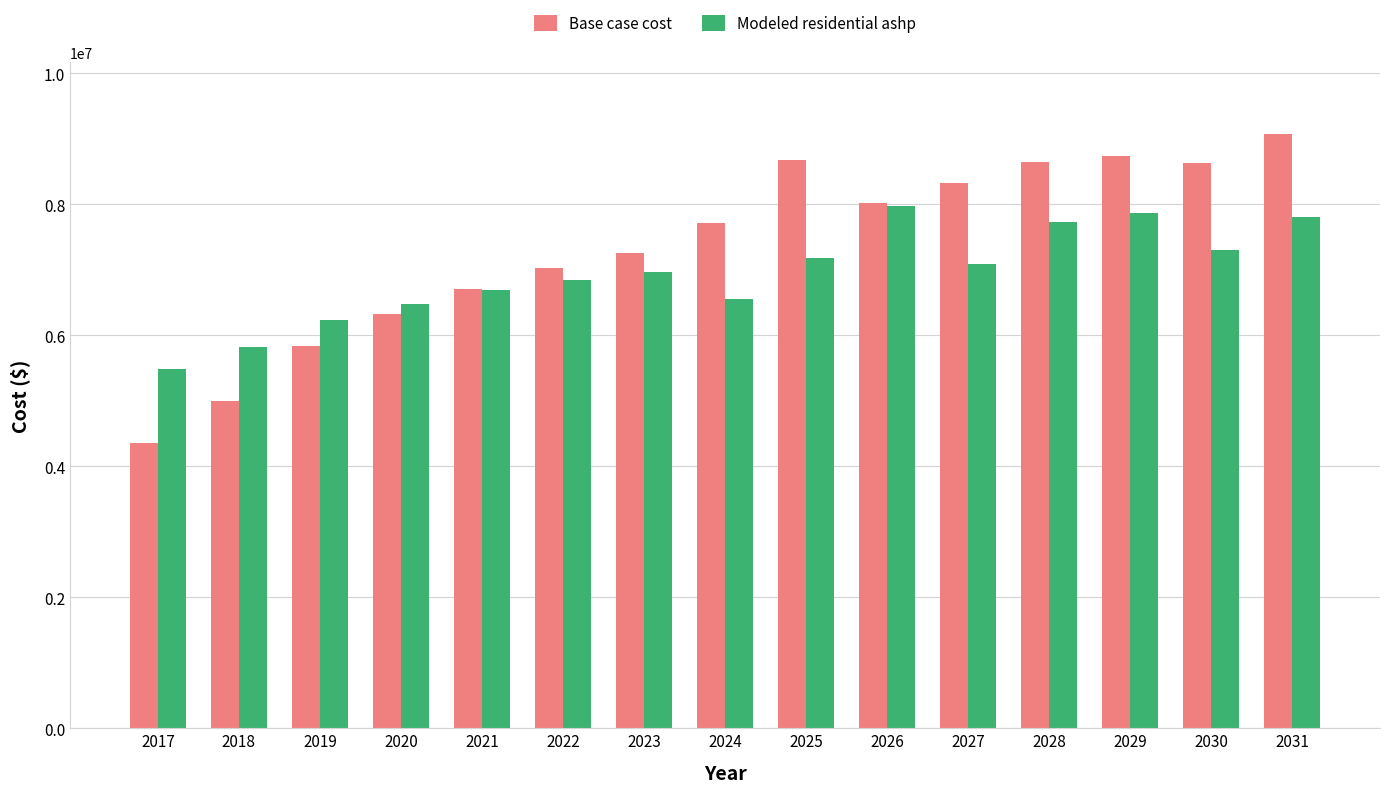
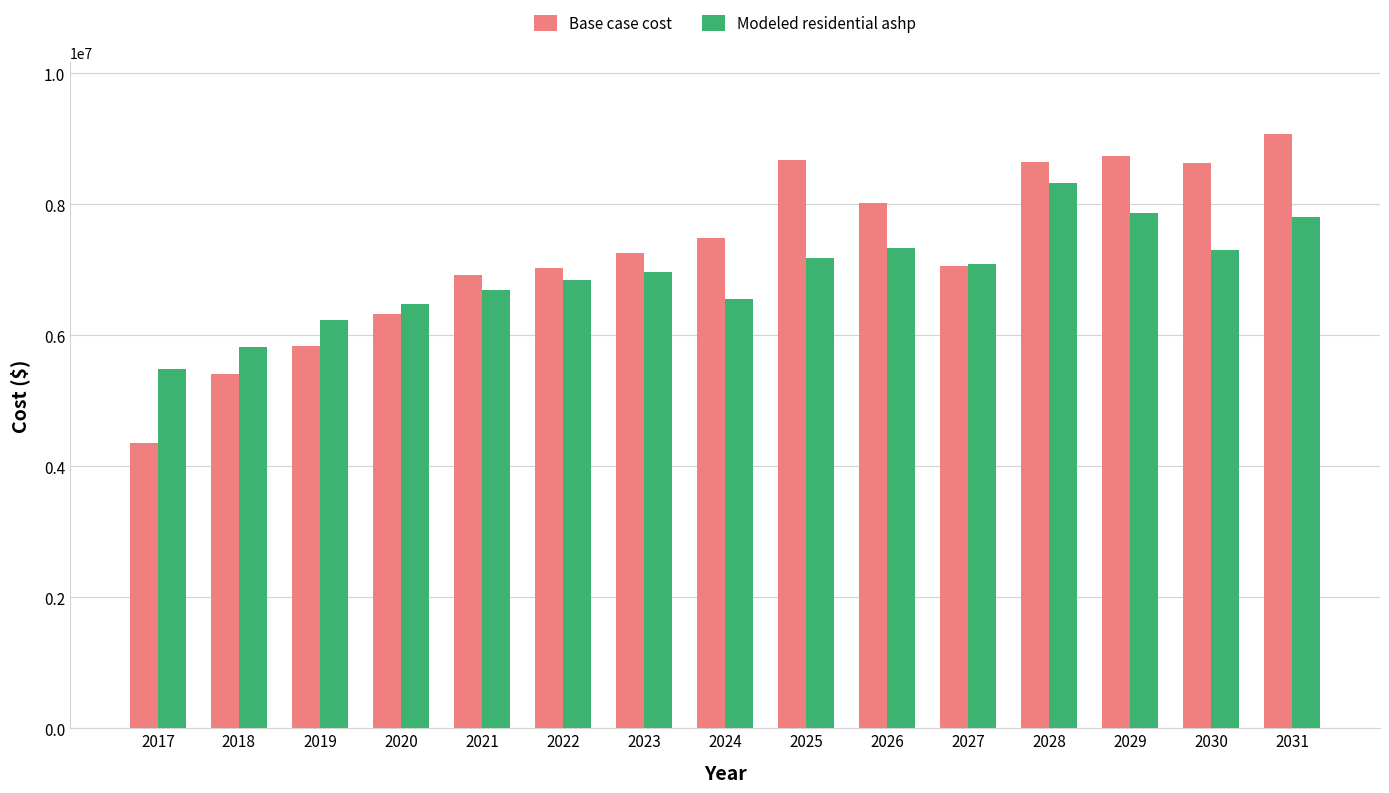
Base case cost, 2018: 5000000 -> 5400000
Base case cost, 2021: 6700000 -> 6900000
Base case cost, 2024: 7700000 -> 7500000
Modeled residential ashp, 2026: 8000000 -> 7300000
Base case cost, 2027: 8300000 -> 7100000
Modeled residential ashp, 2028: 7700000 -> 8300000
